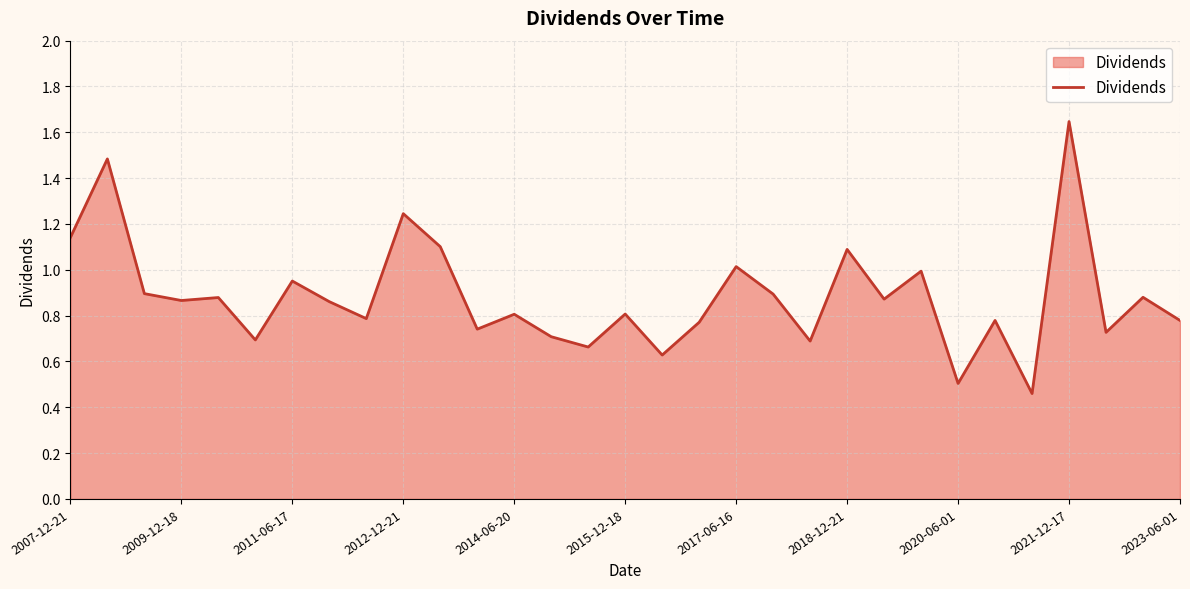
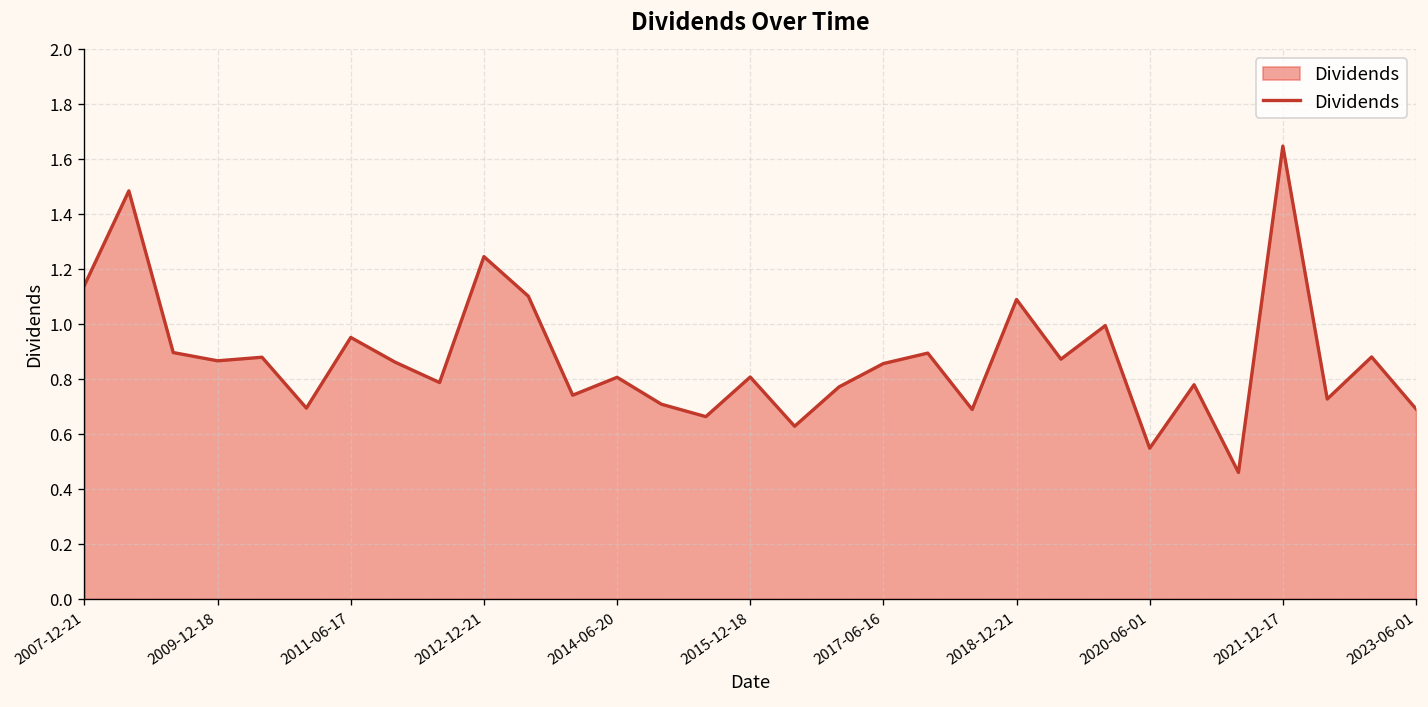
2017-06-16: 1.01 -> 0.86
2020-06-01: 0.50 -> 0.55
2023-06-01: 0.78 -> 0.69
